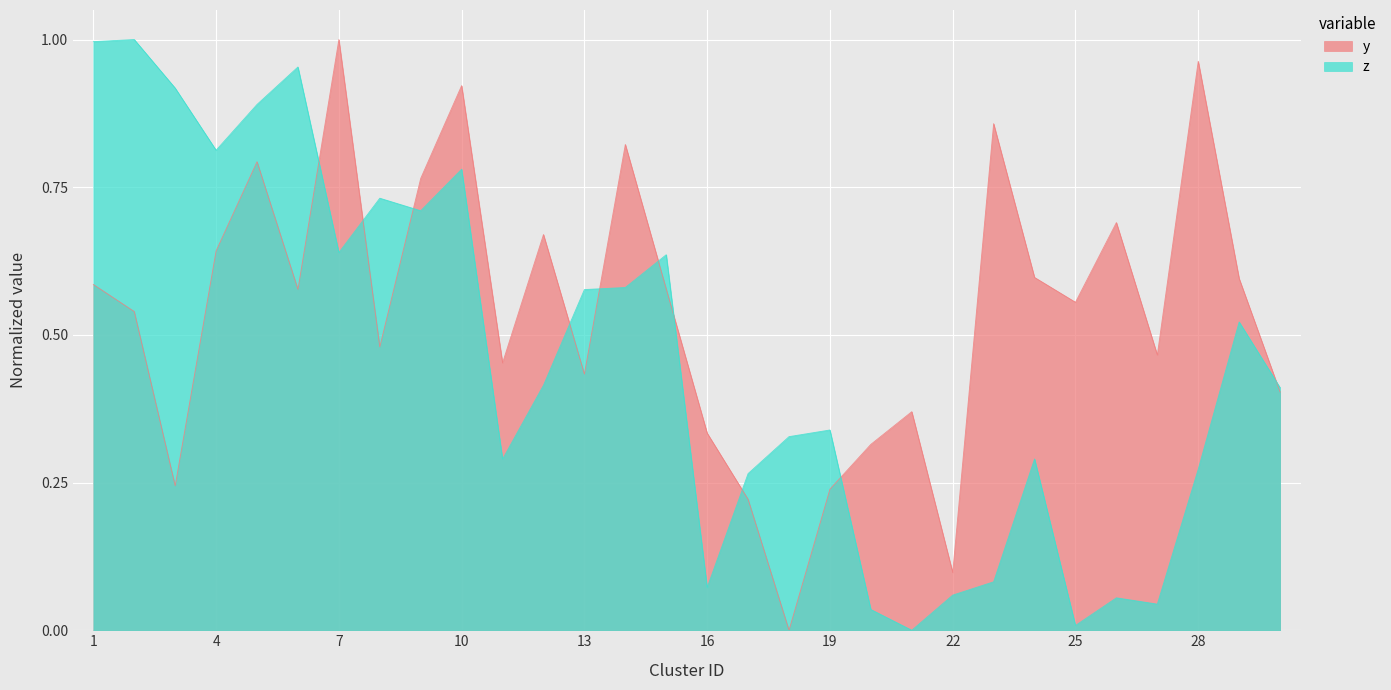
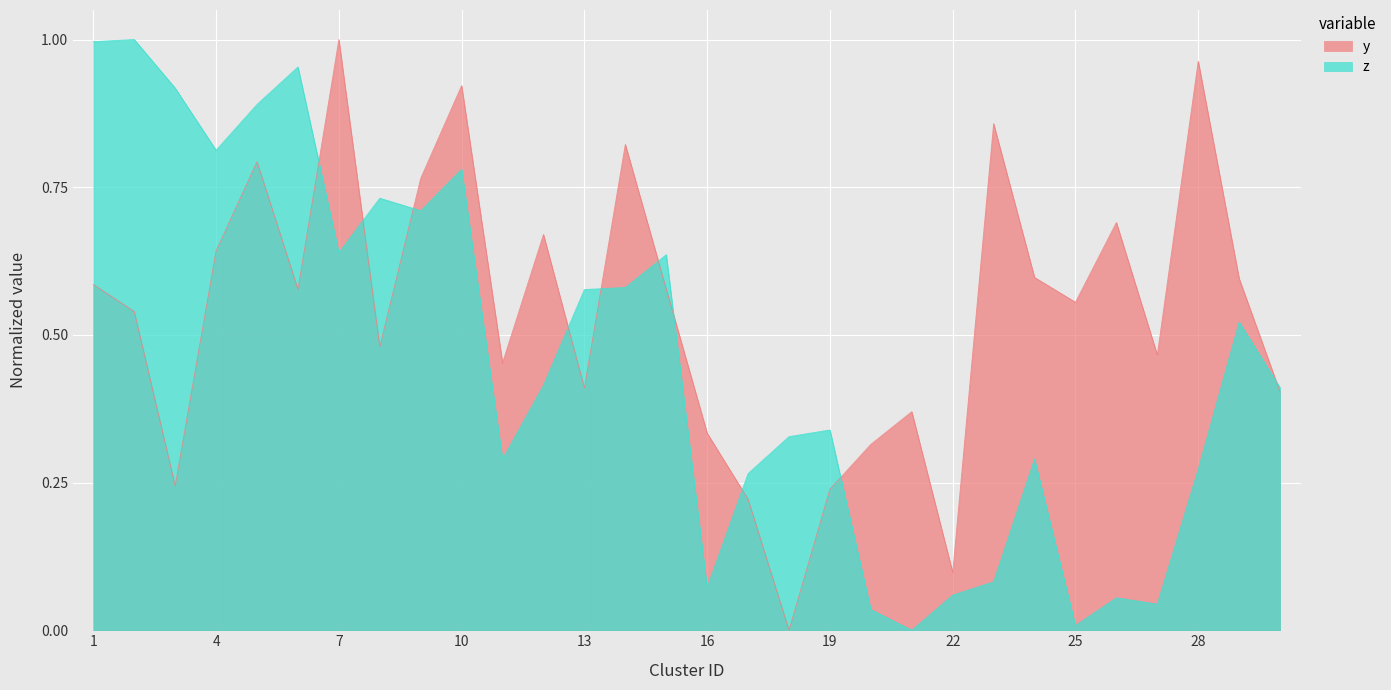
y, 13: 0.43 -> 0.41
